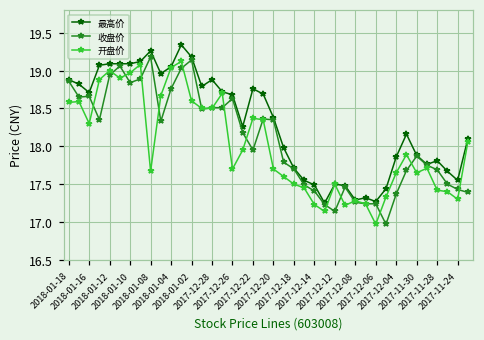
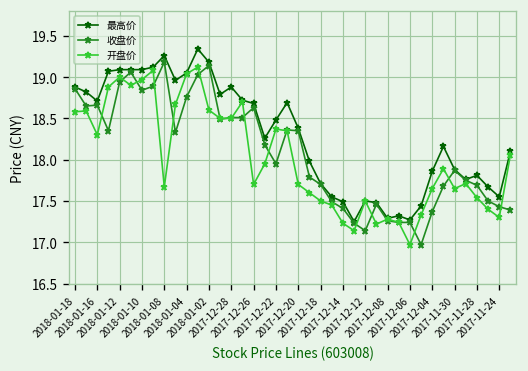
最高价, 2017-12-22: 18.8 -> 18.5
开盘价, 2017-11-28: 17.4 -> 17.5
